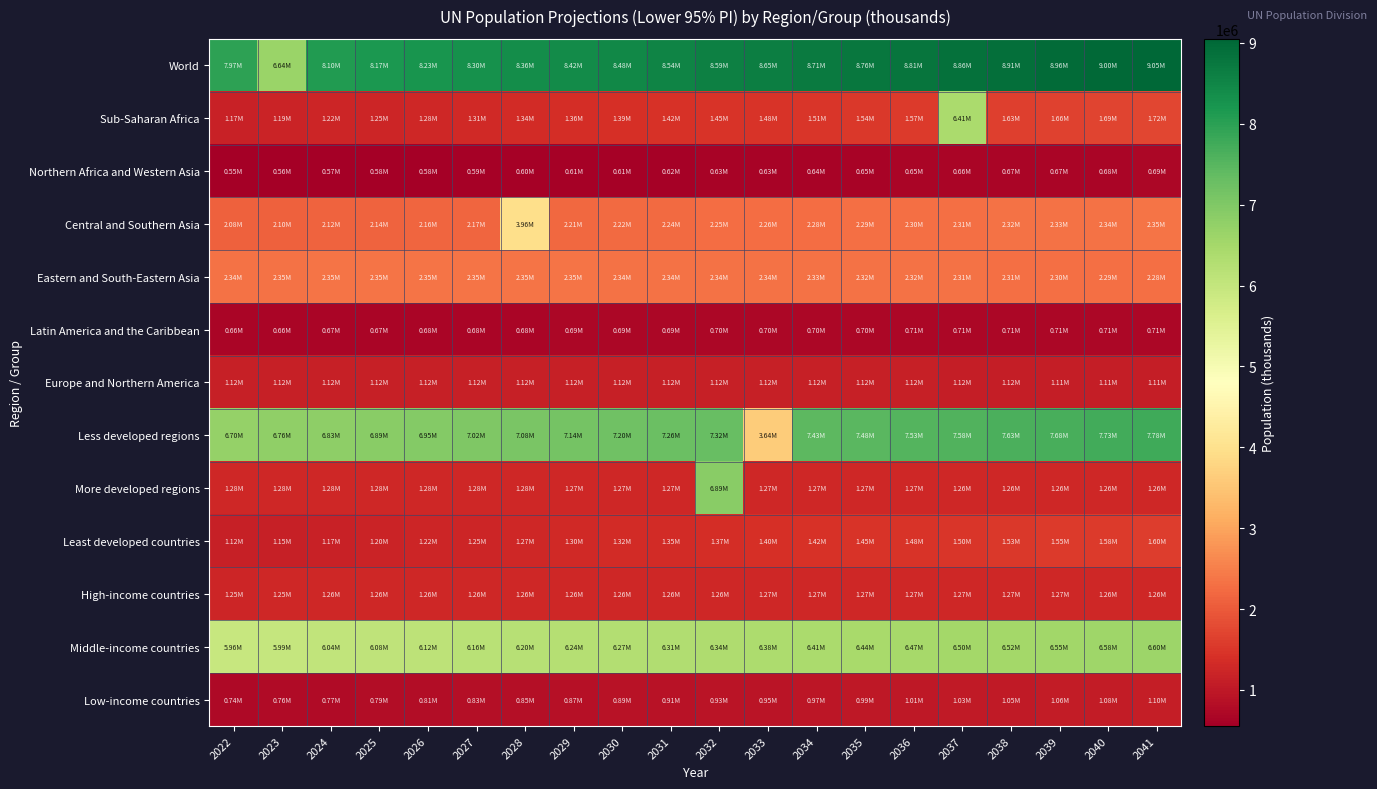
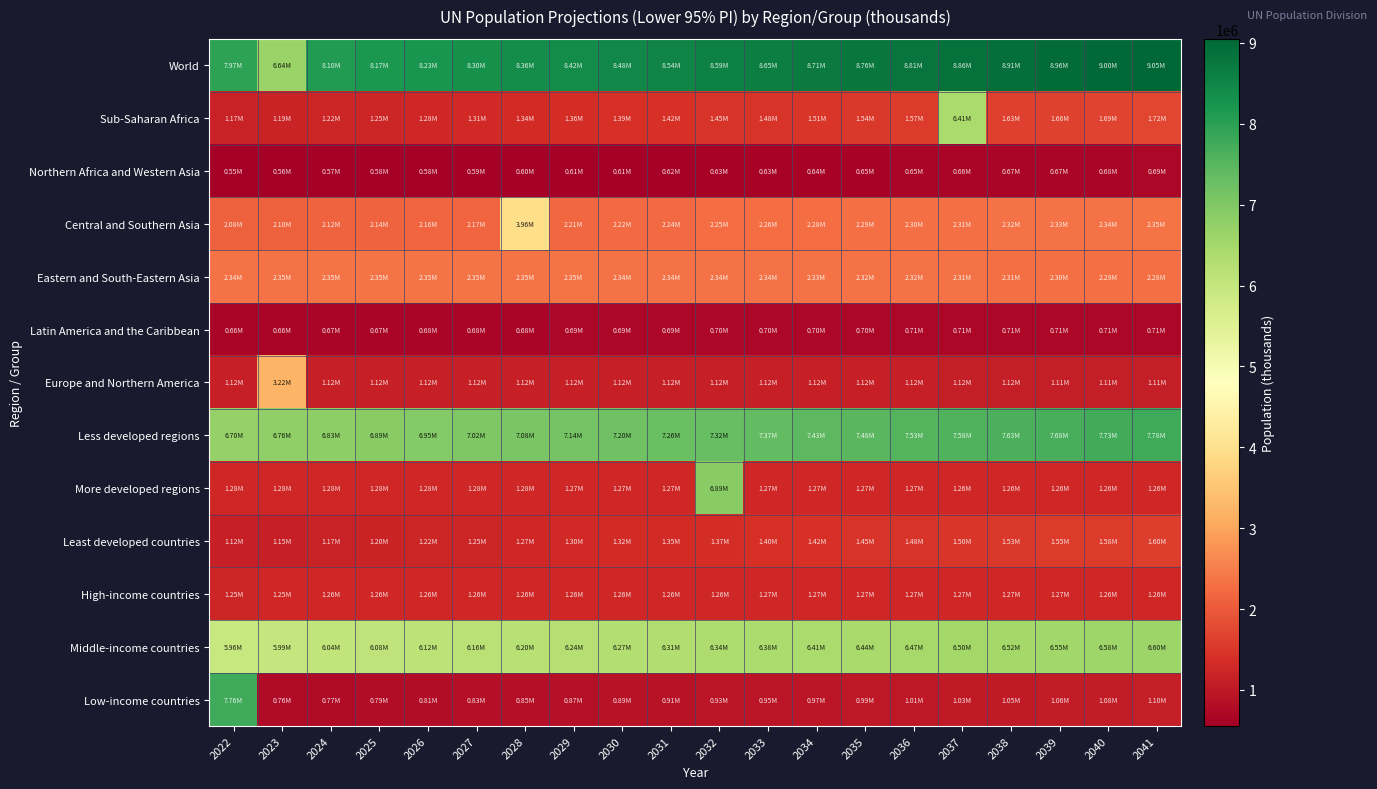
Europe and Northern America, 2023: 1.12M -> 3.22M
Less developed regions, 2033: 3.64M -> 7.37M
Low-income countries, 2022: 0.74M -> 7.76M
